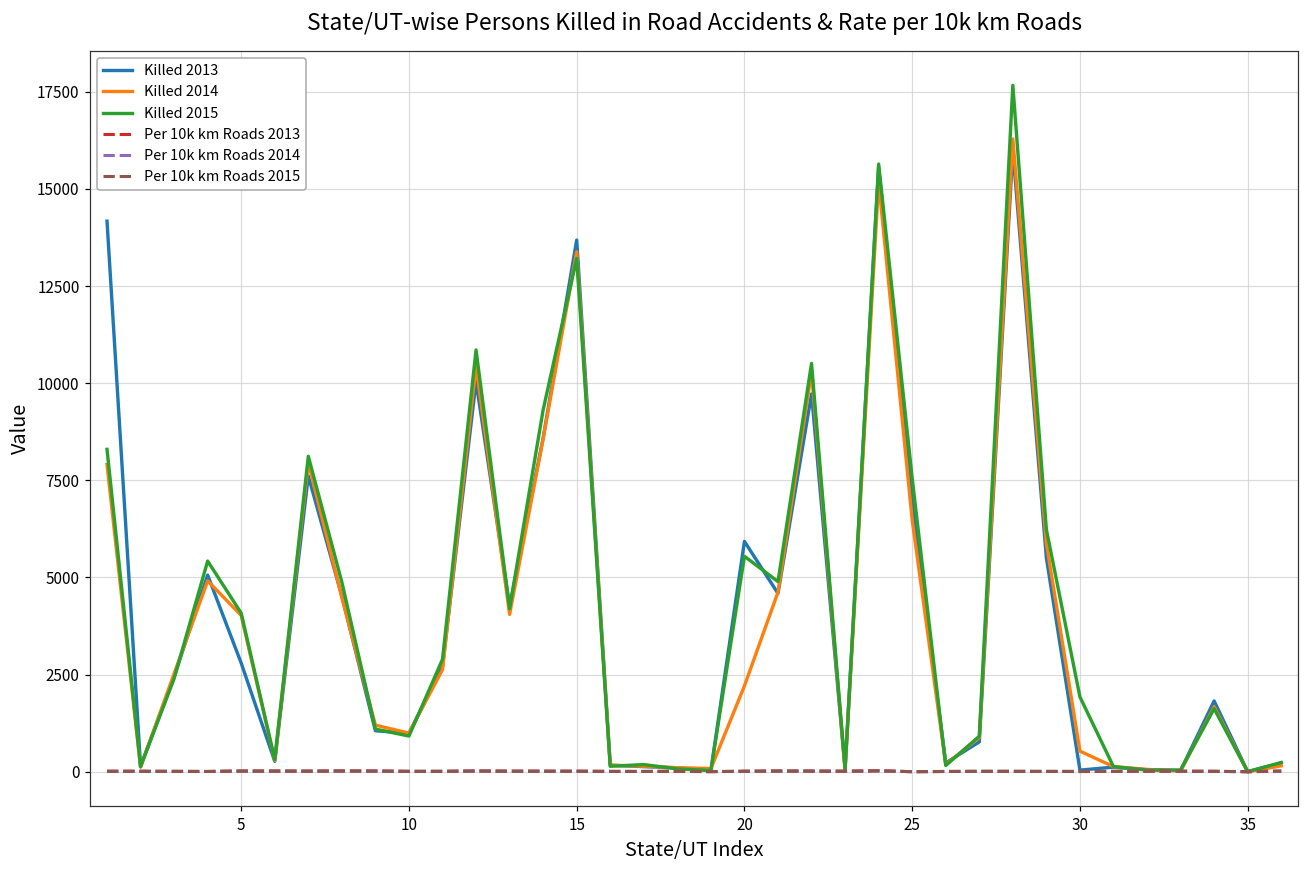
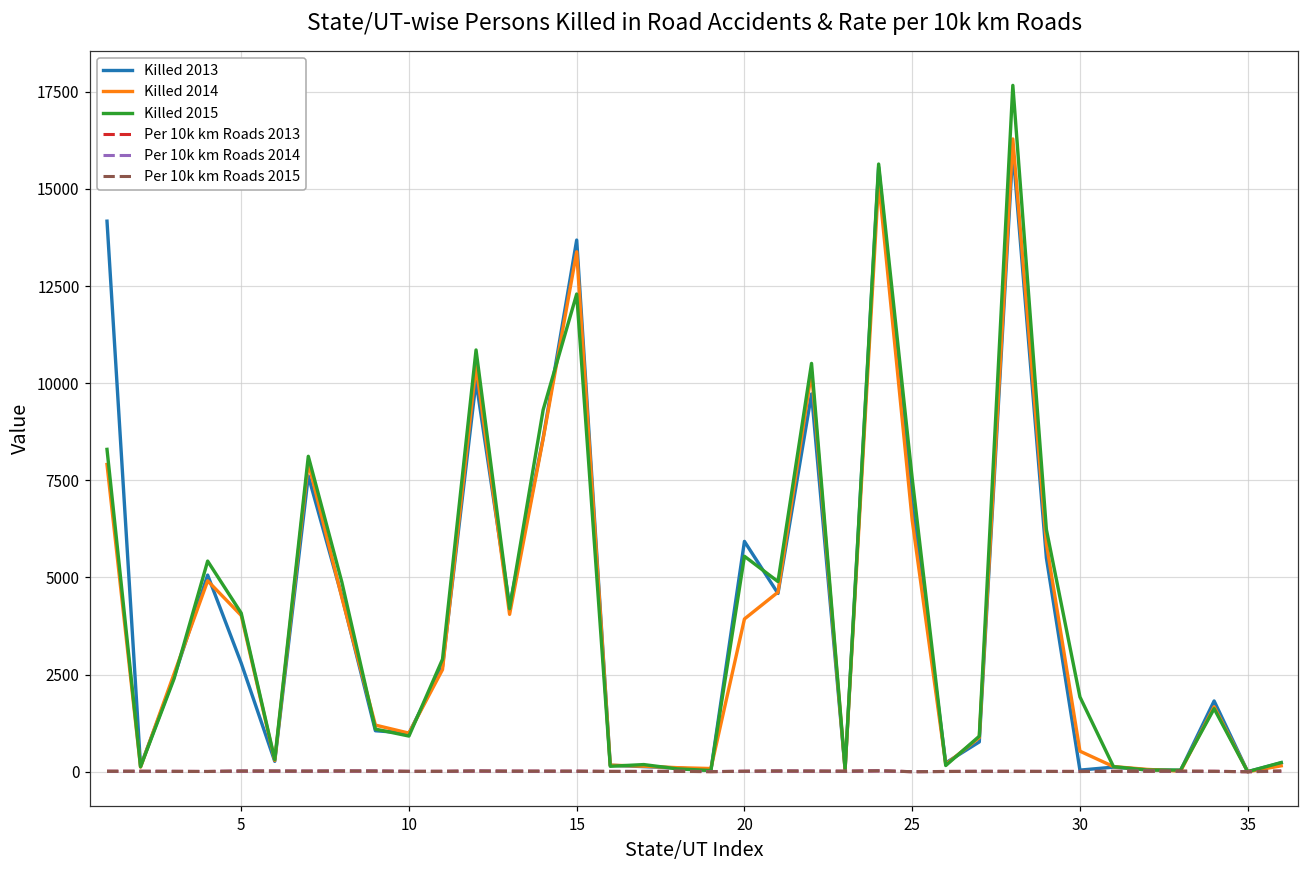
Killed 2015, 15: 13200 -> 12300
Killed 2014, 20: 2200 -> 3900
